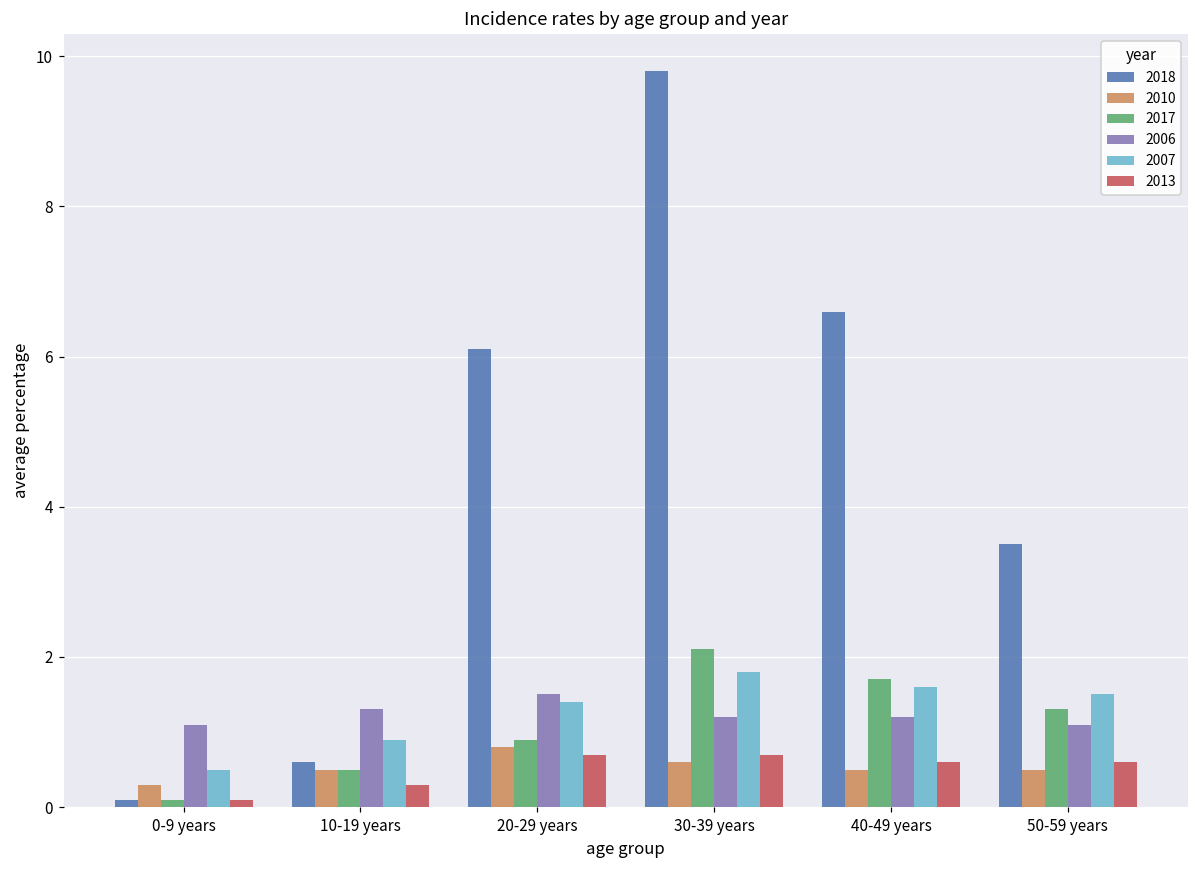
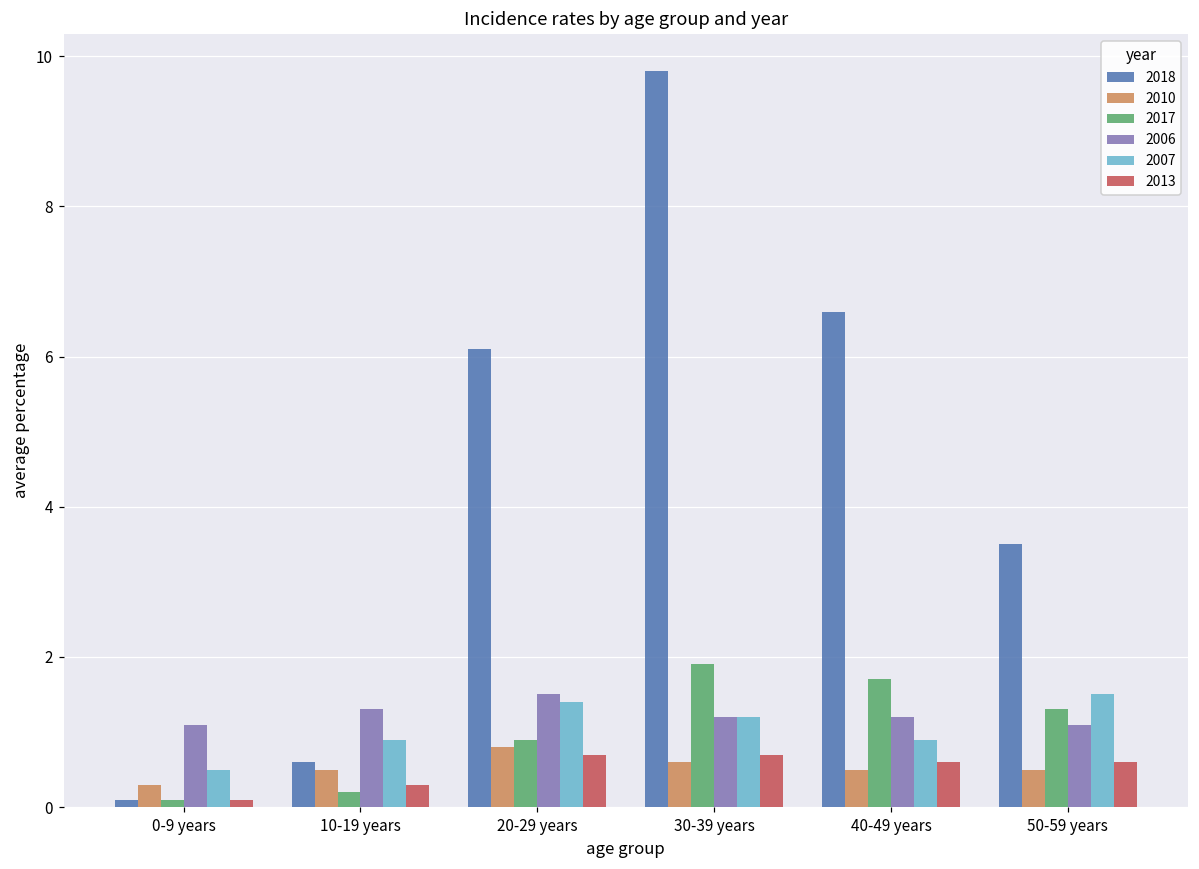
2017, 10-19 years: 0.5 -> 0.2
2017, 30-39 years: 2.1 -> 1.9
2007, 30-39 years: 1.8 -> 1.2
2007, 40-49 years: 1.6 -> 0.9
